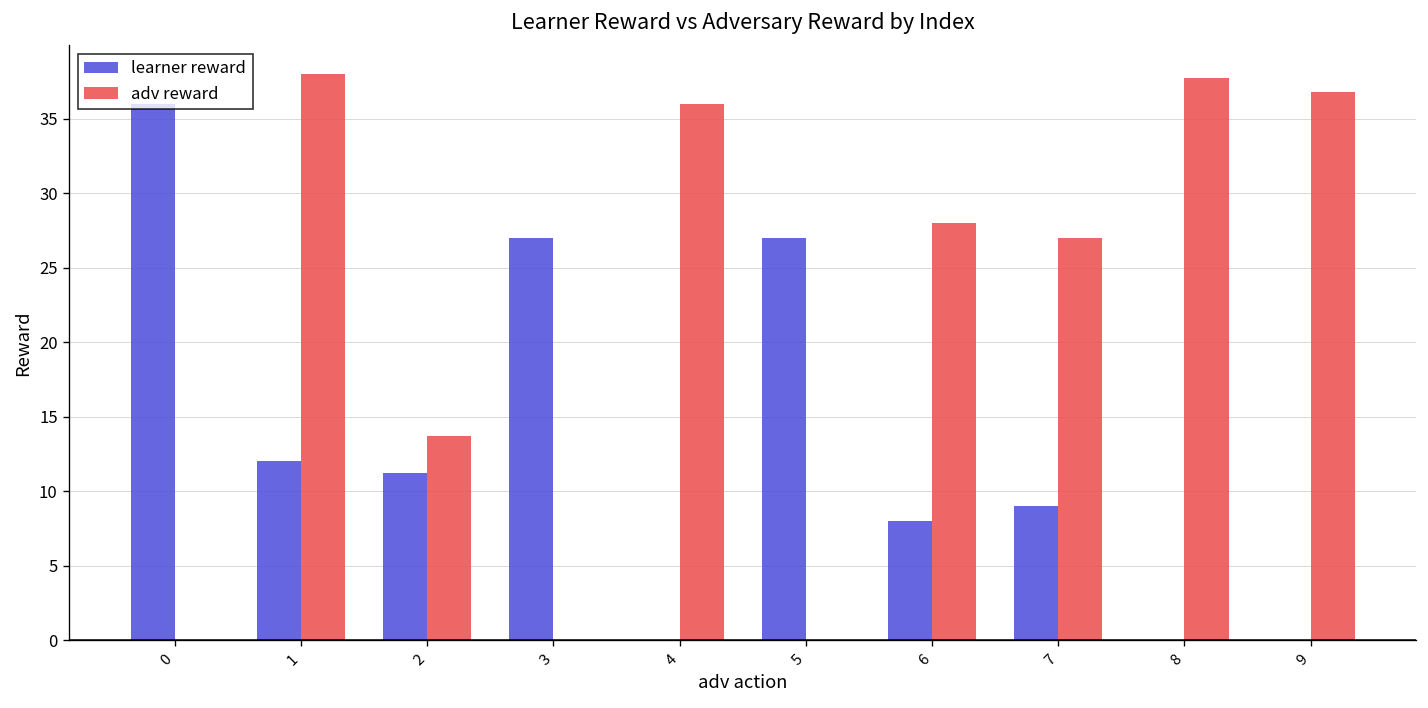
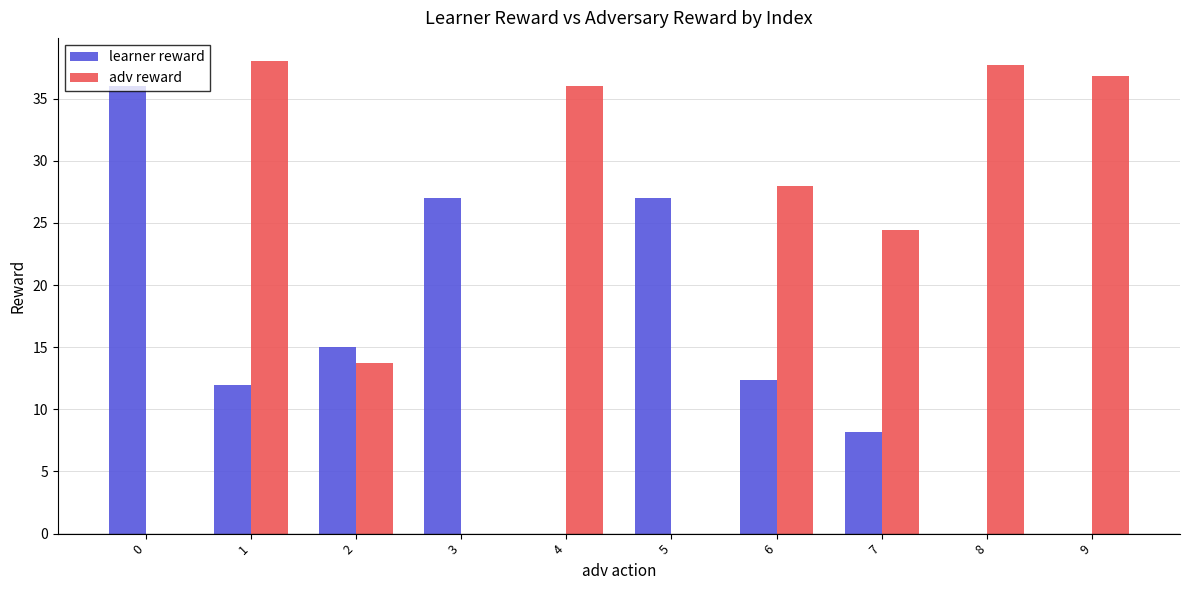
learner reward, 2: 11.2 -> 15.0
learner reward, 6: 8.0 -> 12.4
learner reward, 7: 9.0 -> 8.2
adv reward, 7: 27.0 -> 24.4
